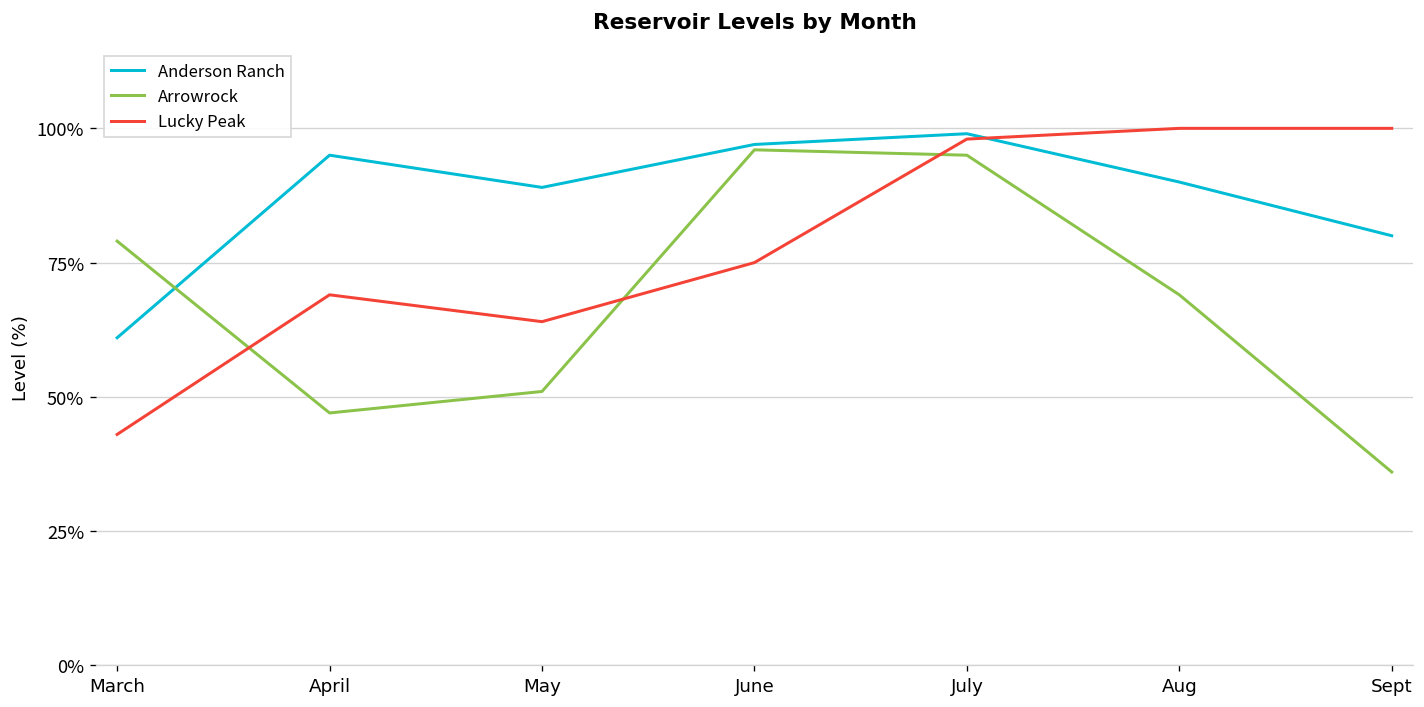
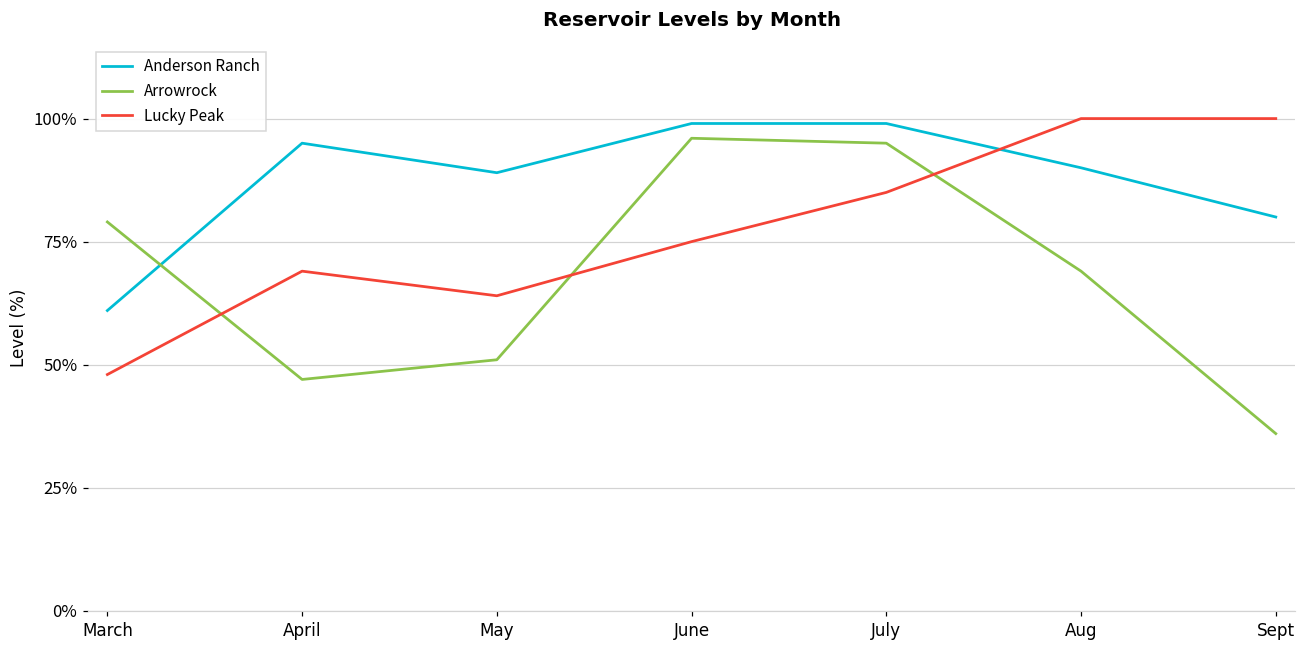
Lucky Peak, March: 43% -> 48%
Anderson Ranch, June: 97% -> 99%
Lucky Peak, July: 98% -> 85%
